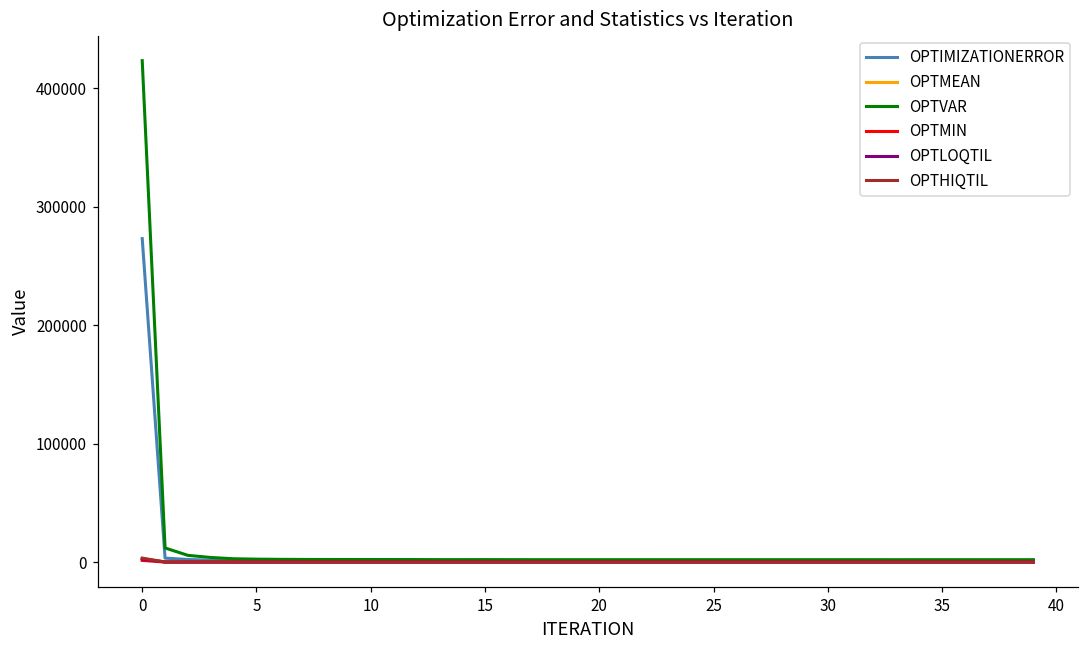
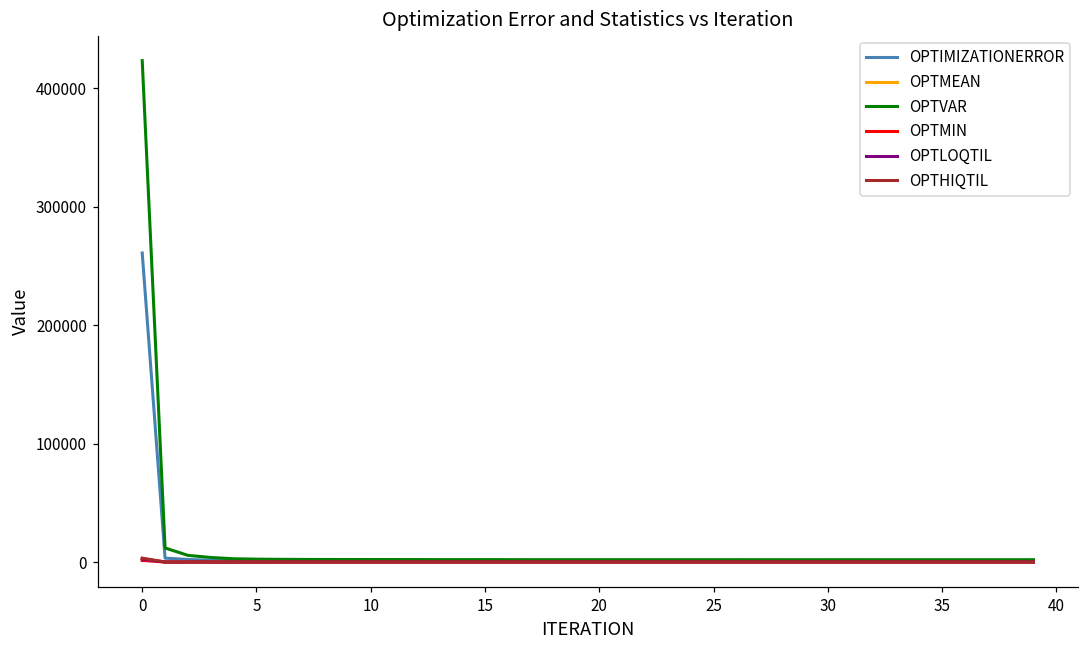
OPTIMIZATIONERROR, 0: 273000 -> 261000
